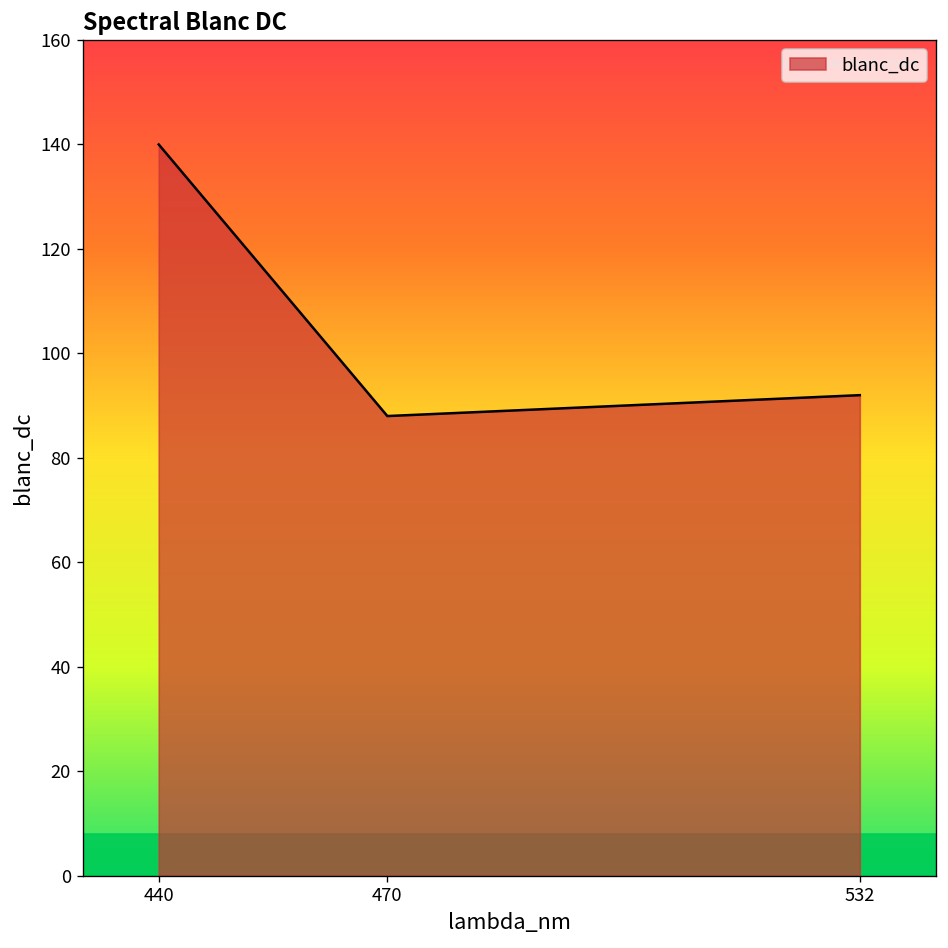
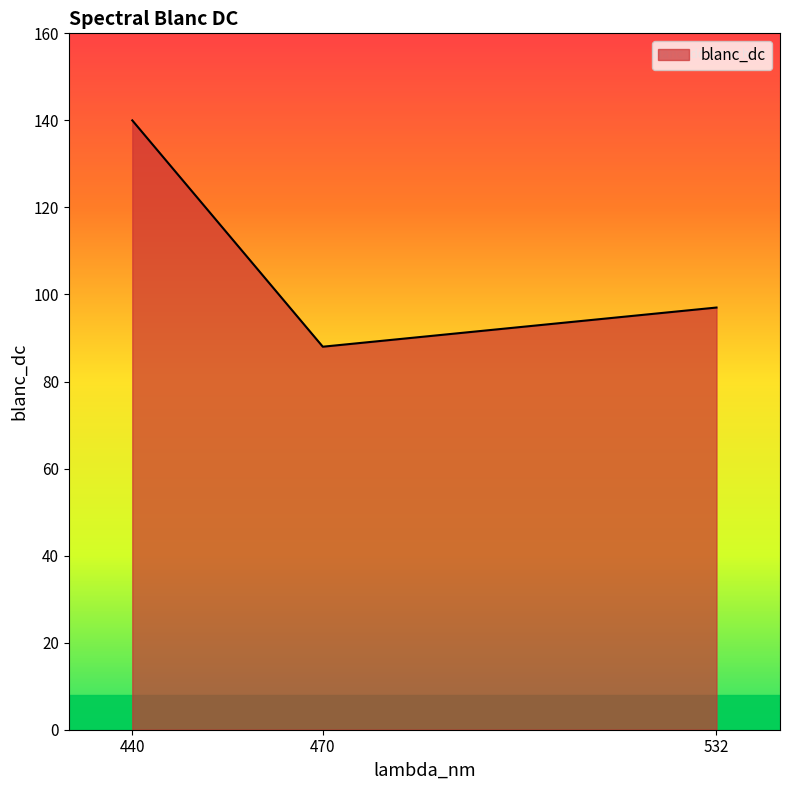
532: 92 -> 97
